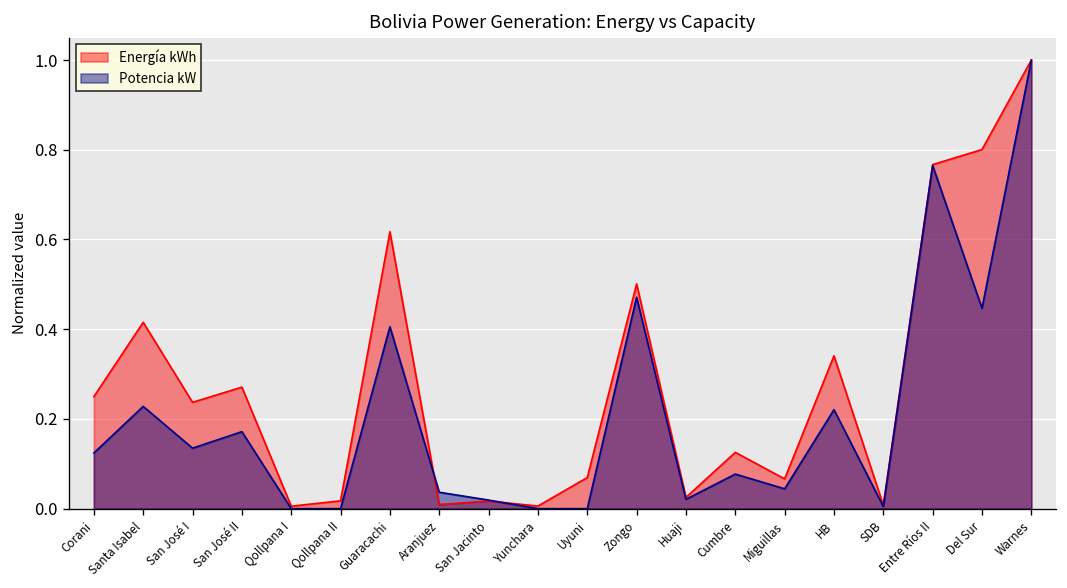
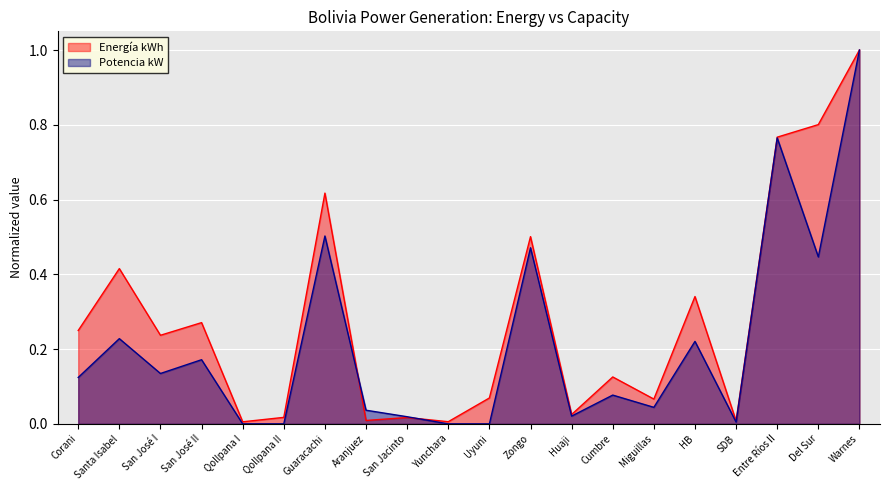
Potencia kW, Guaracachi: 0.41 -> 0.50
